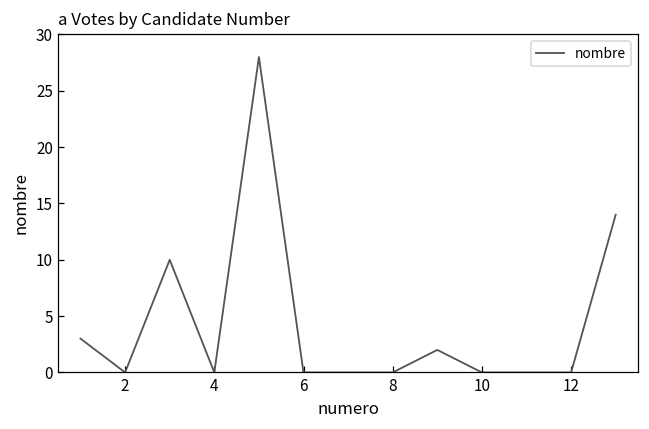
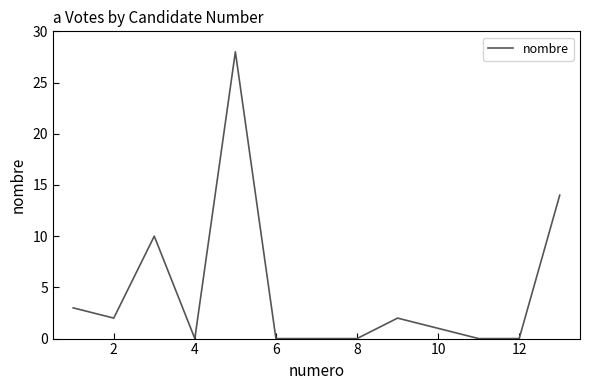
2: 0 -> 2
10: 0 -> 1
